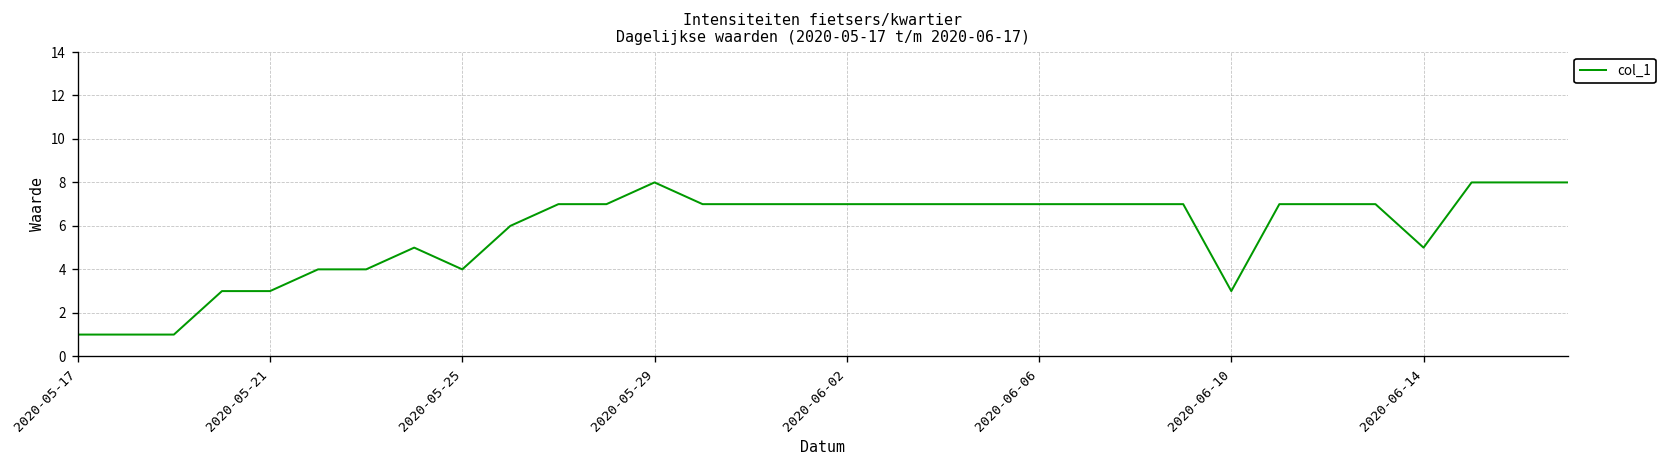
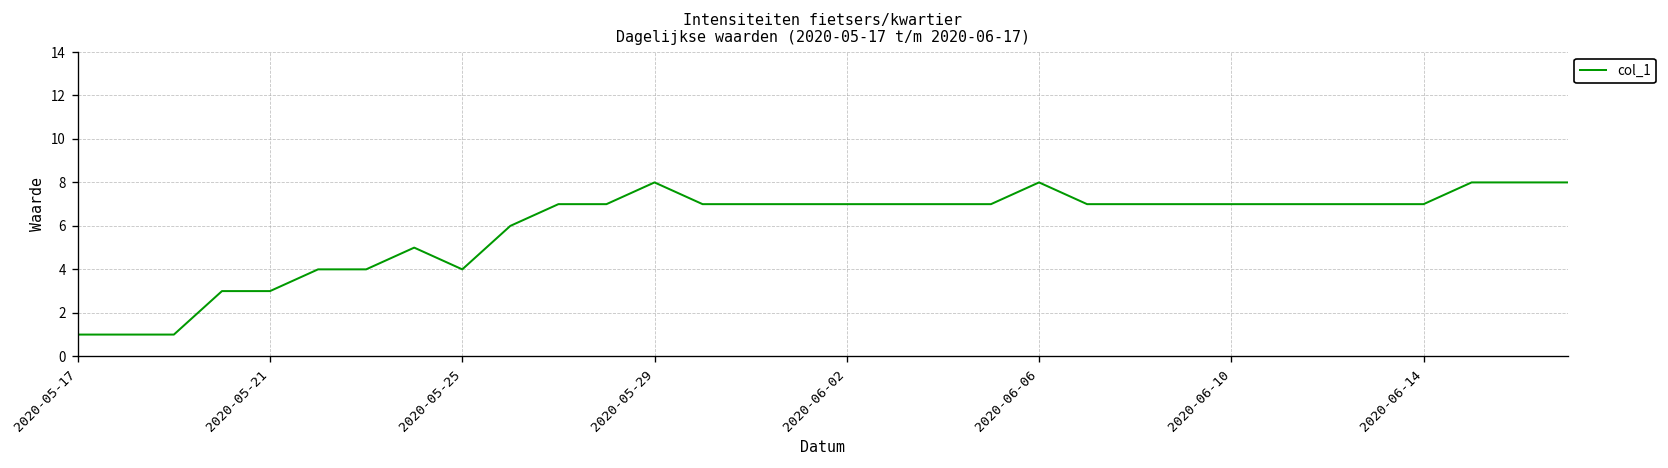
2020-06-06: 7 -> 8
2020-06-10: 3 -> 7
2020-06-14: 5 -> 7
